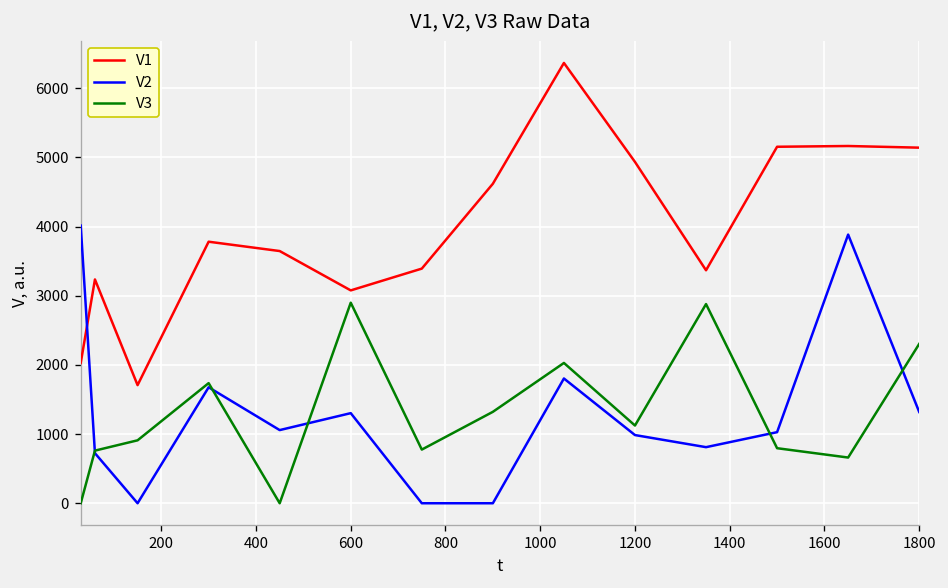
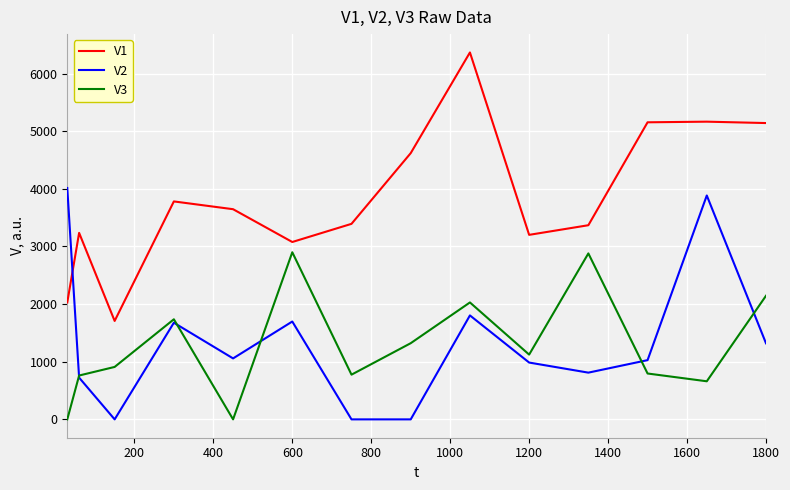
V2, 600: 1300 -> 1700
V1, 1200: 4900 -> 3200
V3, 1800: 2300 -> 2100
